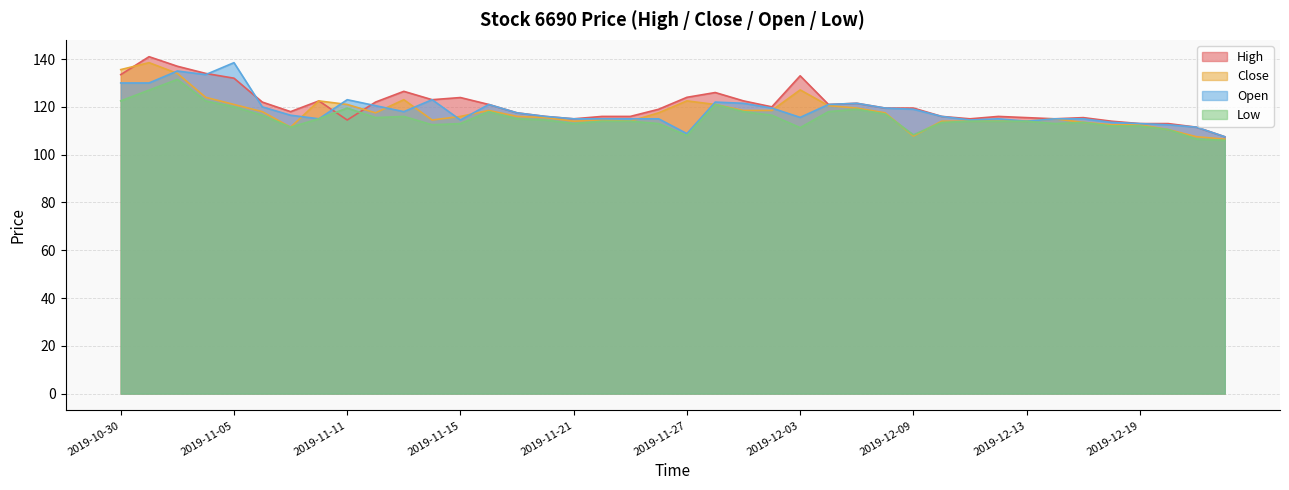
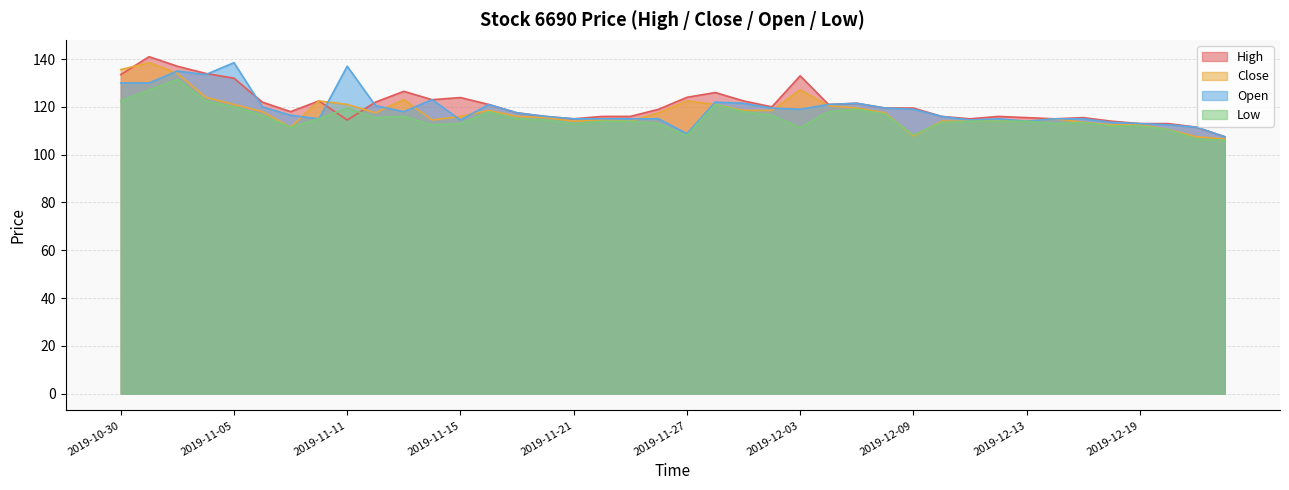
Open, 2019-11-11: 123 -> 137
Open, 2019-12-03: 116 -> 119
